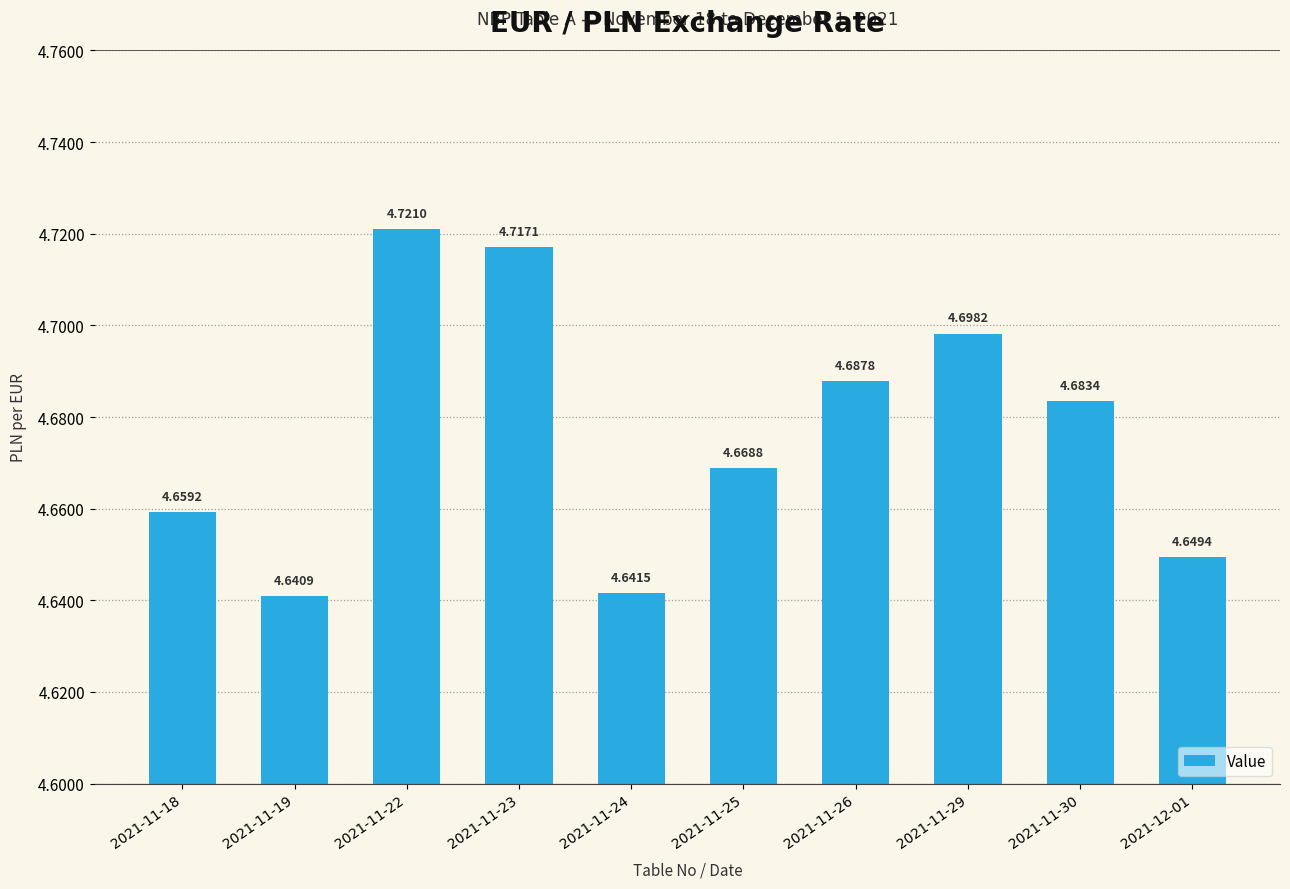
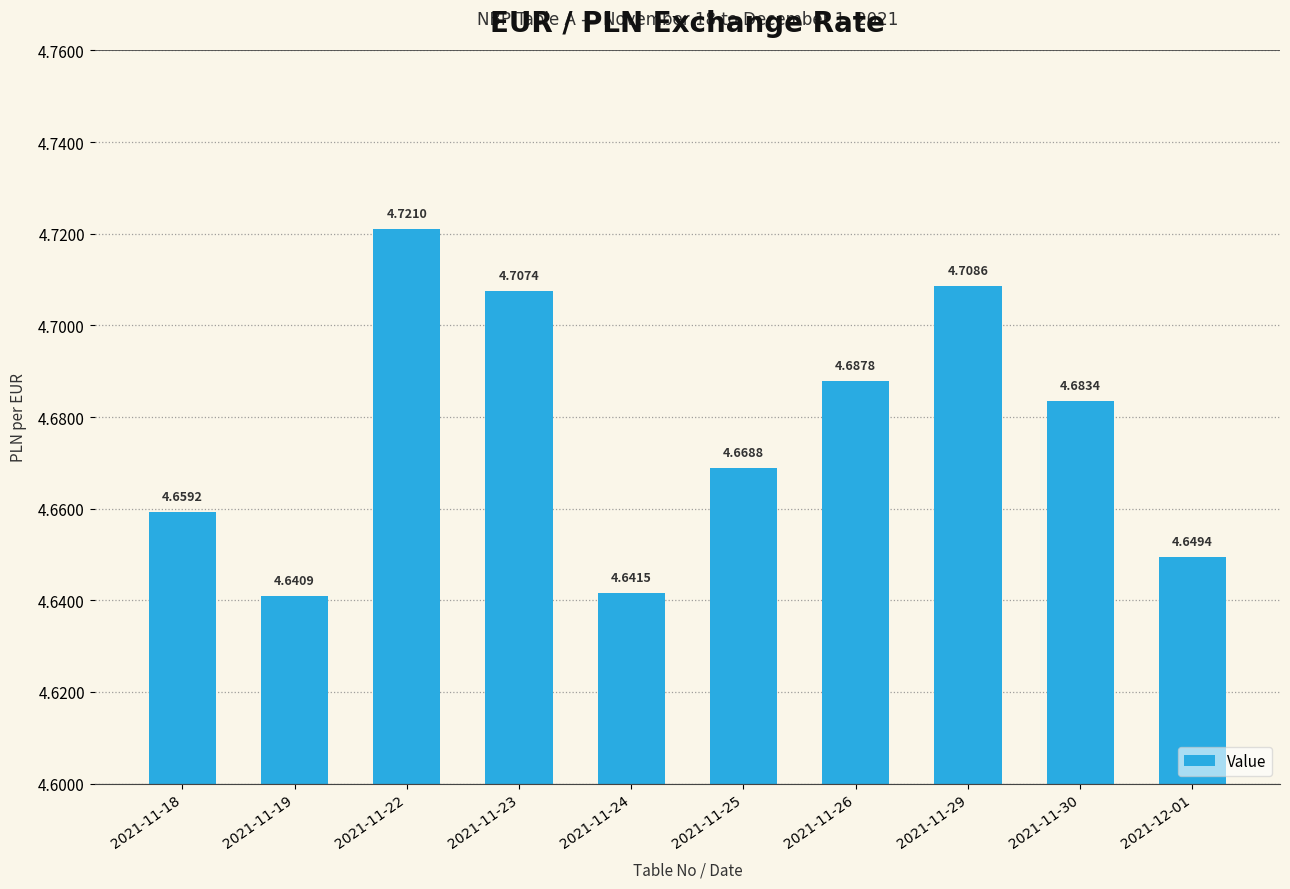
2021-11-23: 4.7171 -> 4.7074
2021-11-29: 4.6982 -> 4.7086
